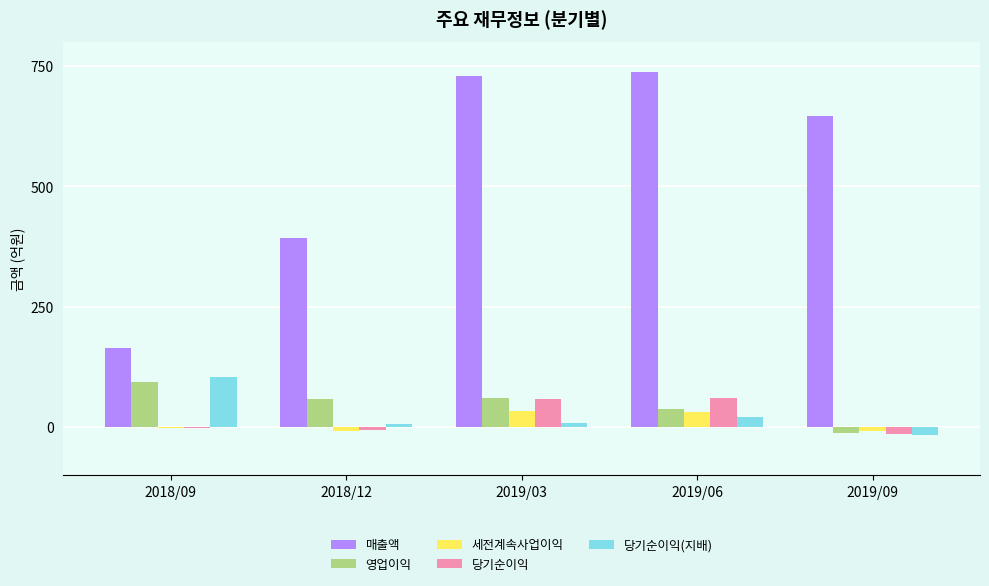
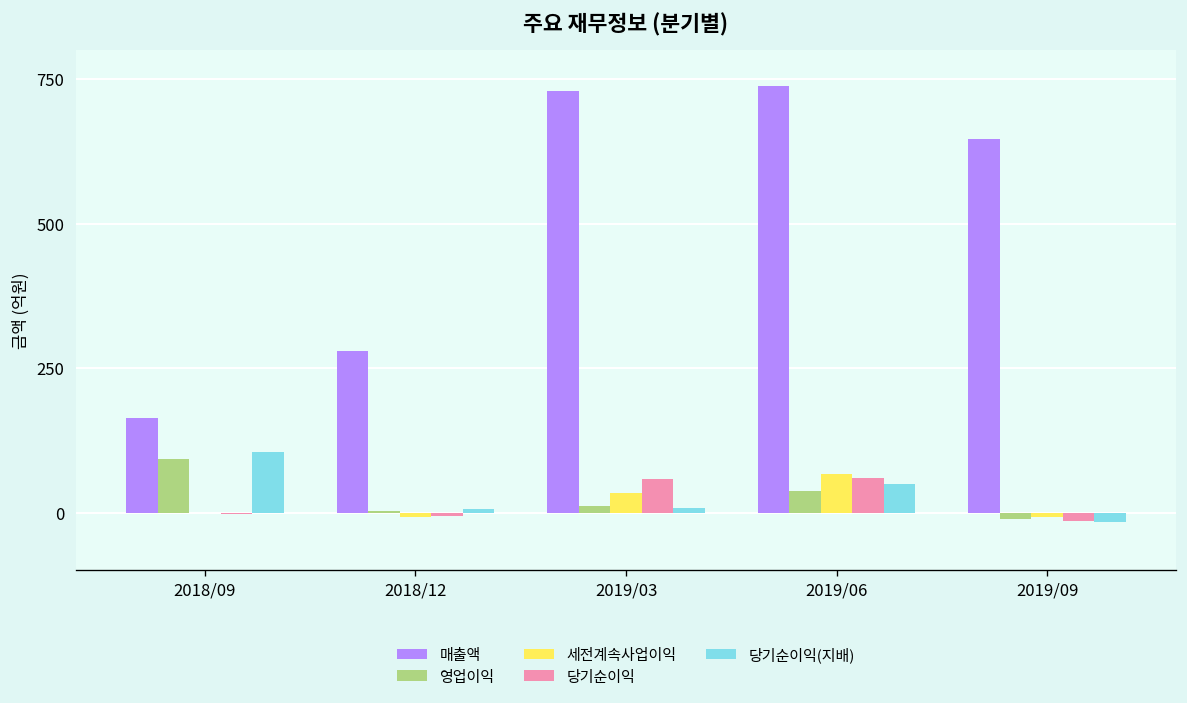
매출액, 2018/12: 390 -> 280
영업이익, 2018/12: 60 -> 0
영업이익, 2019/03: 60 -> 10
세전계속사업이익, 2019/06: 30 -> 70
당기순이익(지배), 2019/06: 20 -> 50
